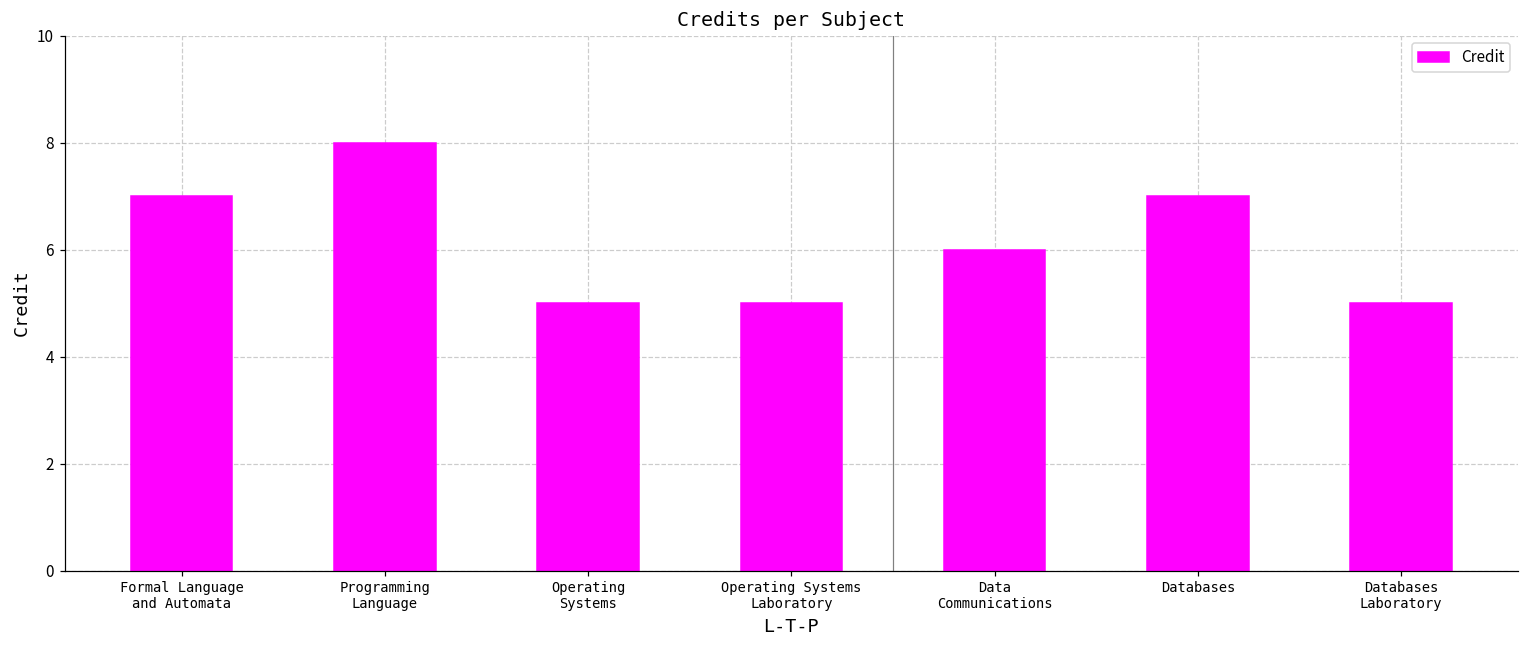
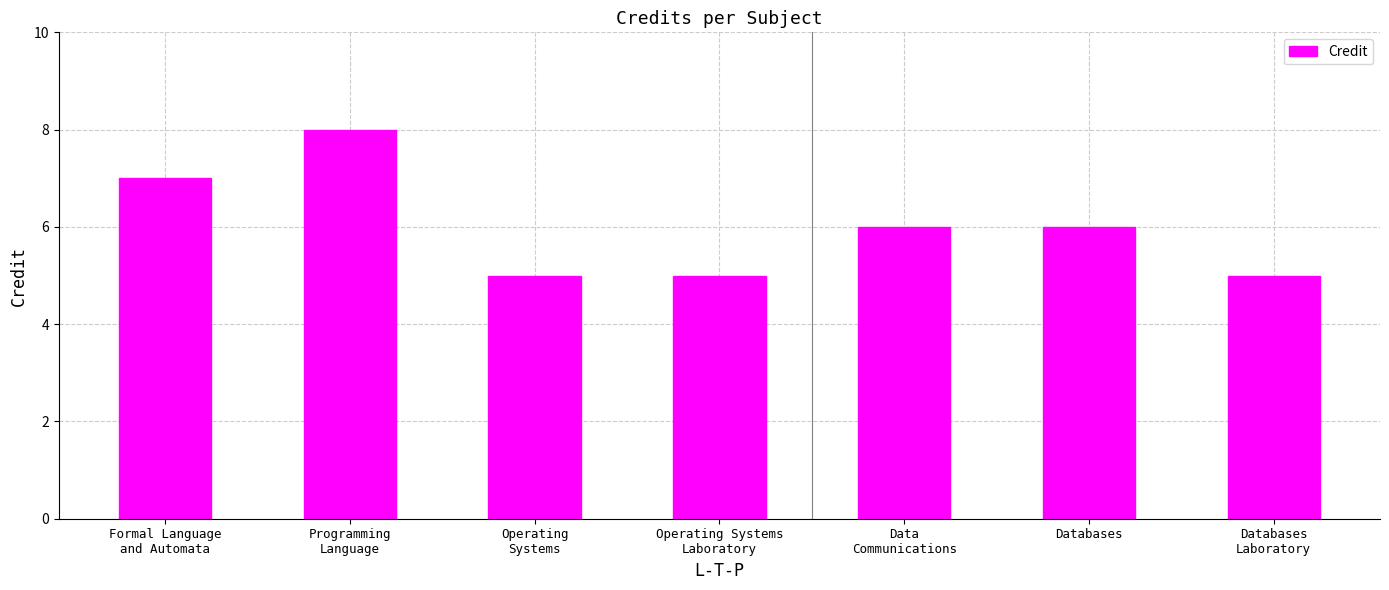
Databases: 7 -> 6
